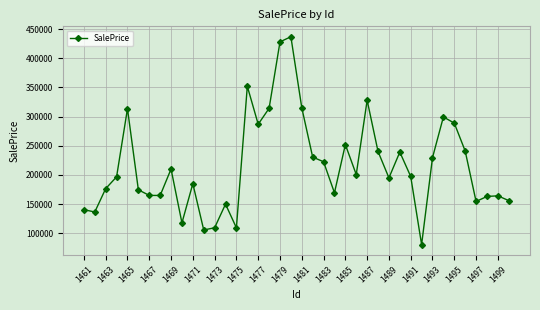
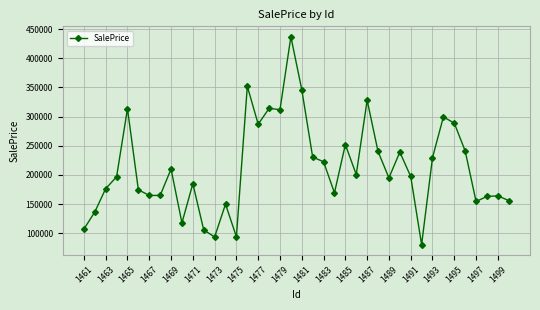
1461: 140000 -> 110000
1473: 110000 -> 90000
1475: 110000 -> 90000
1479: 430000 -> 310000
1481: 320000 -> 350000
